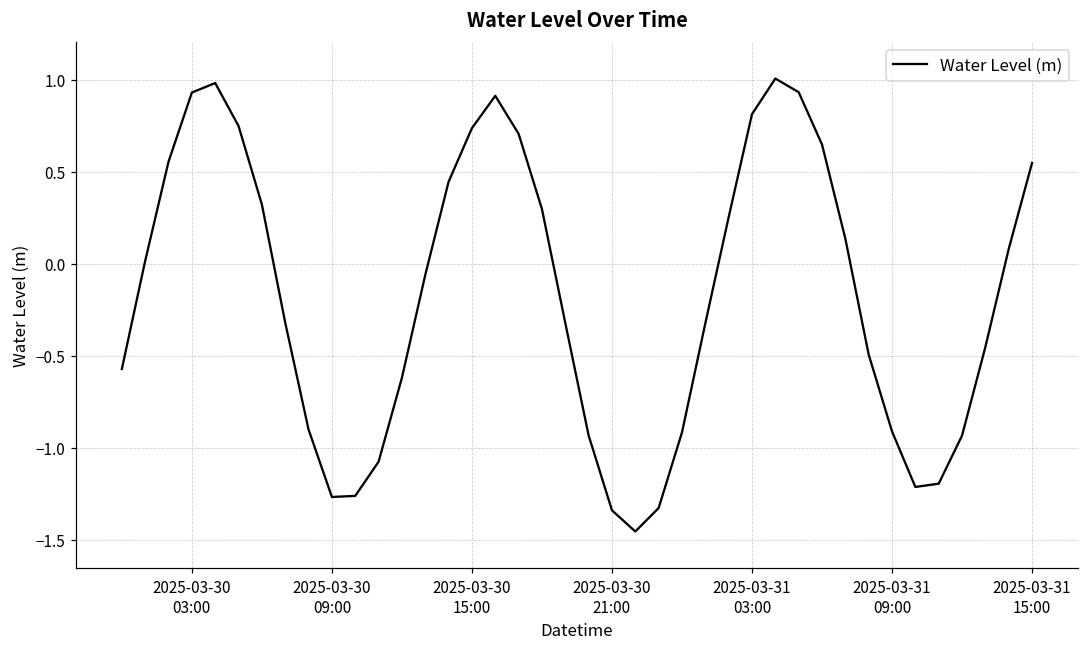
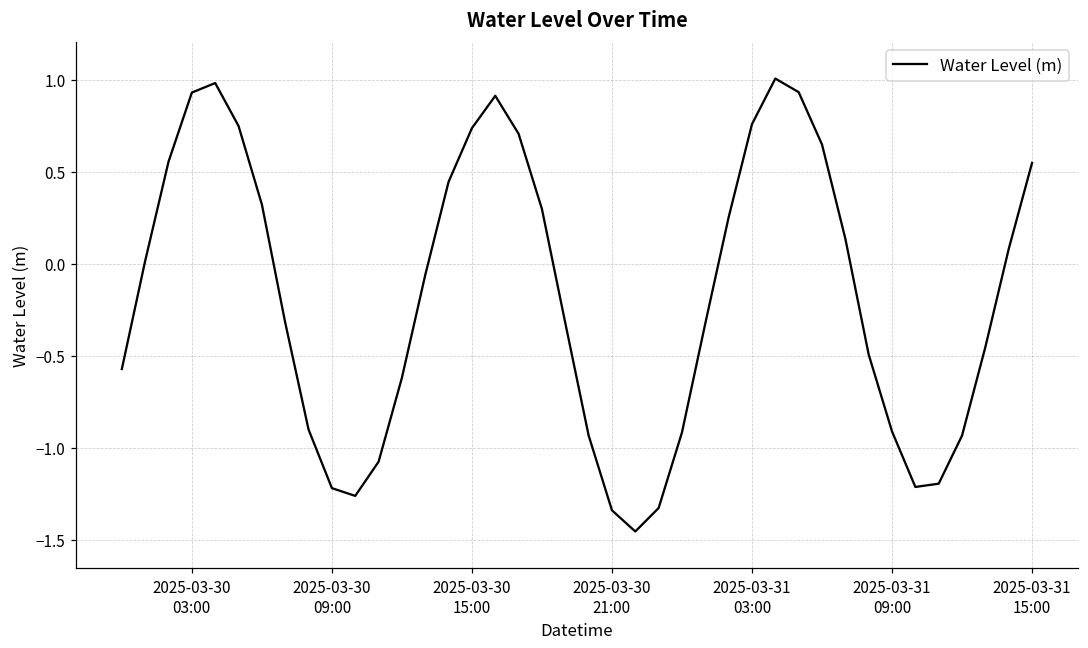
2025-03-30 09:00: -1.27 -> -1.22
2025-03-31 03:00: 0.81 -> 0.76
